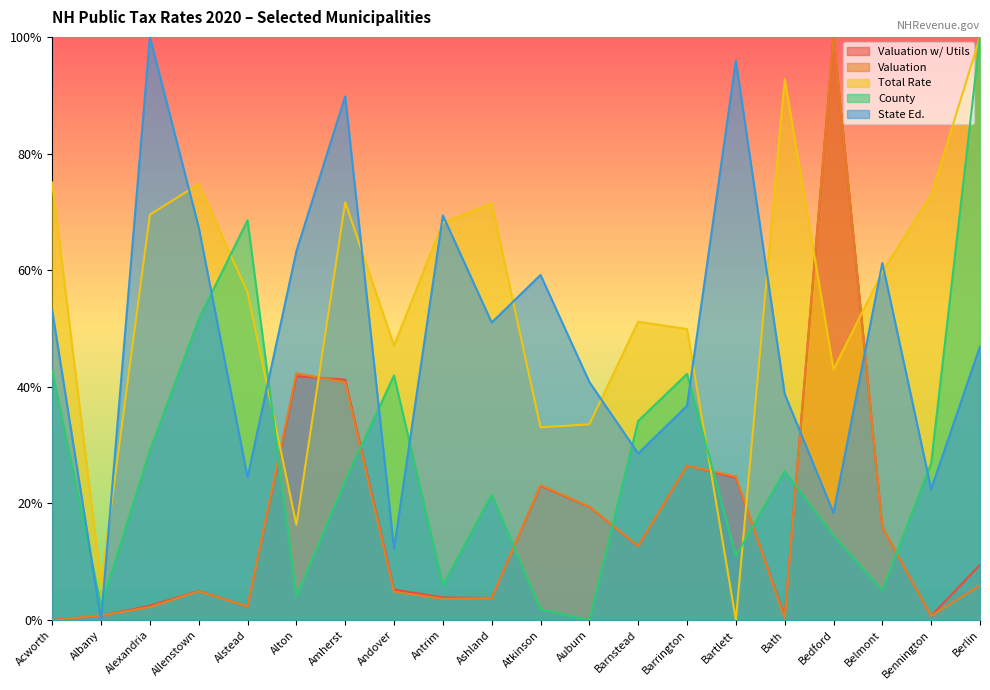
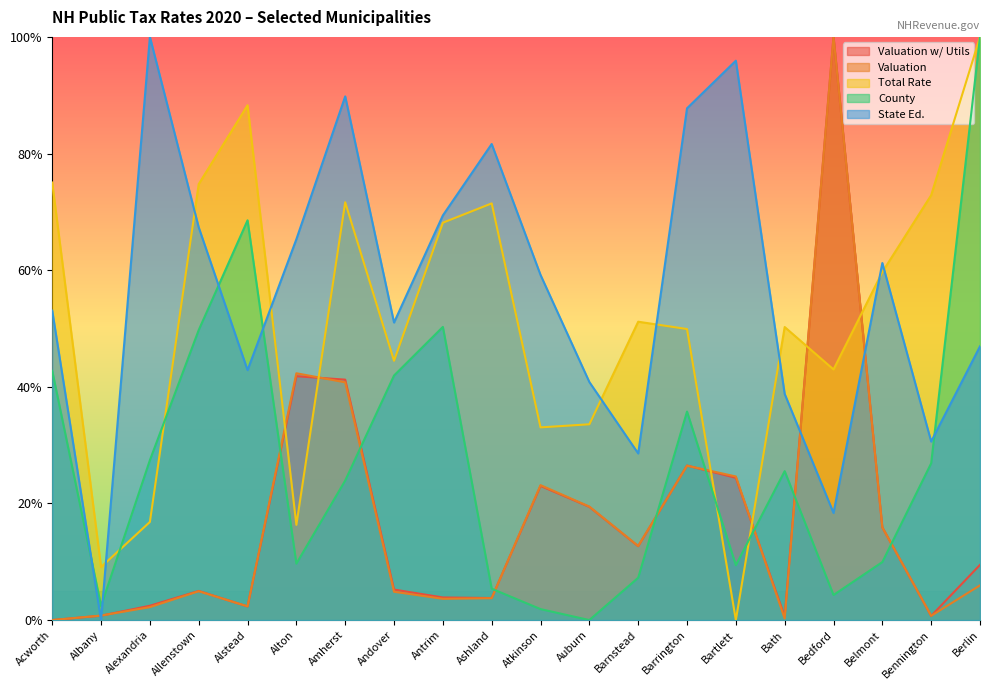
Total Rate, Albany: 7% -> 9%
Total Rate, Alexandria: 70% -> 17%
County, Alexandria: 29% -> 27%
County, Allenstown: 52% -> 50%
Total Rate, Alstead: 56% -> 88%
State Ed., Alstead: 24% -> 43%
County, Alton: 4% -> 10%
State Ed., Alton: 63% -> 65%
Total Rate, Andover: 47% -> 44%
State Ed., Andover: 12% -> 51%
County, Antrim: 6% -> 50%
County, Ashland: 22% -> 5%
State Ed., Ashland: 51% -> 82%
County, Barnstead: 34% -> 7%
County, Barrington: 42% -> 36%
State Ed., Barrington: 37% -> 88%
County, Bartlett: 11% -> 9%
Total Rate, Bath: 93% -> 50%
County, Bedford: 15% -> 4%
County, Belmont: 5% -> 10%
State Ed., Bennington: 22% -> 31%
